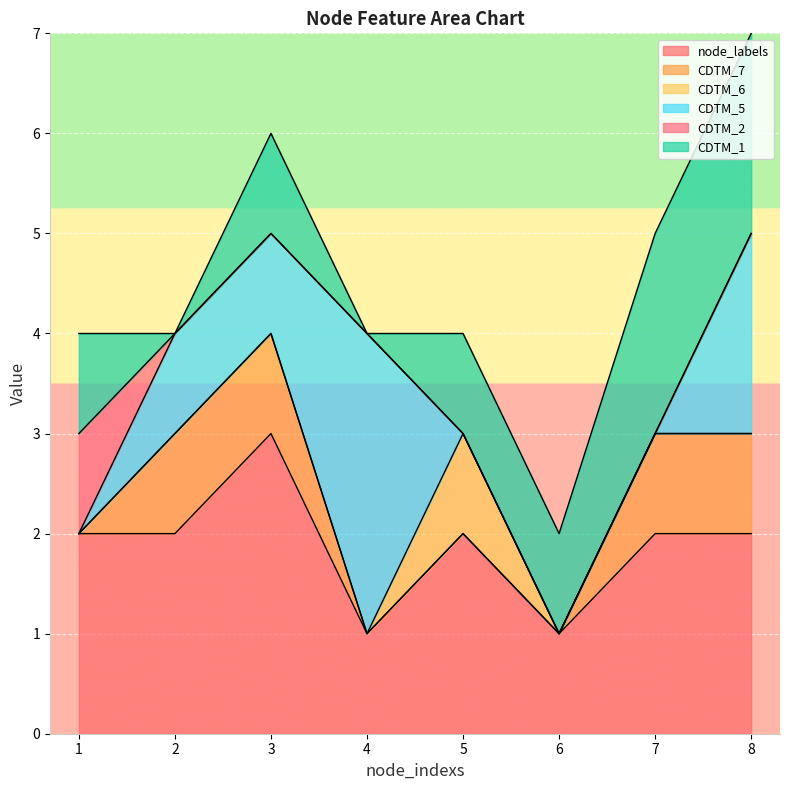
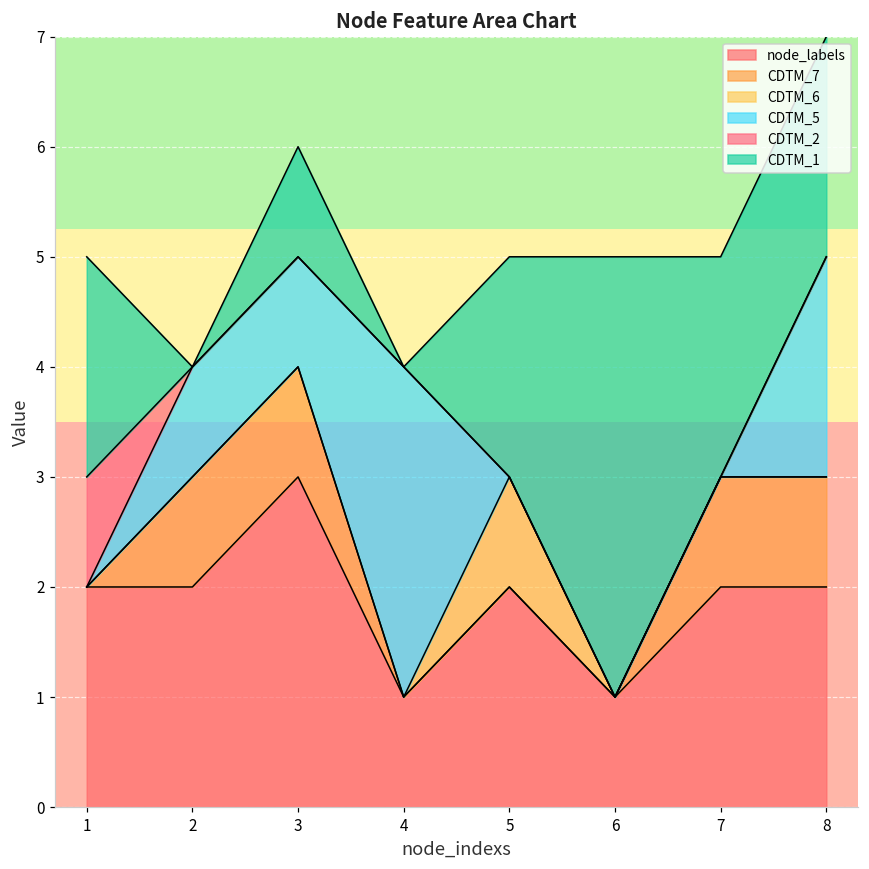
CDTM_1, 1: 1 -> 2
CDTM_1, 5: 1 -> 2
CDTM_1, 6: 1 -> 4
